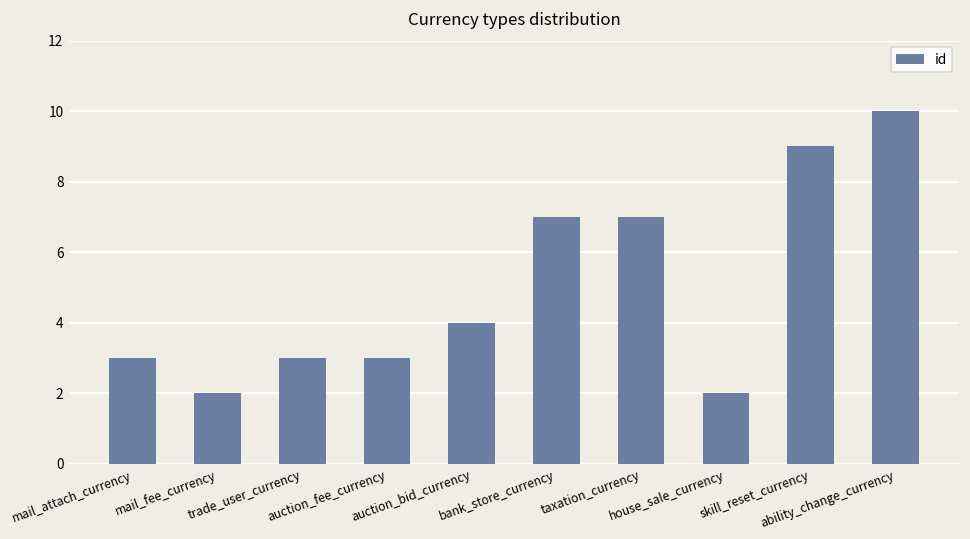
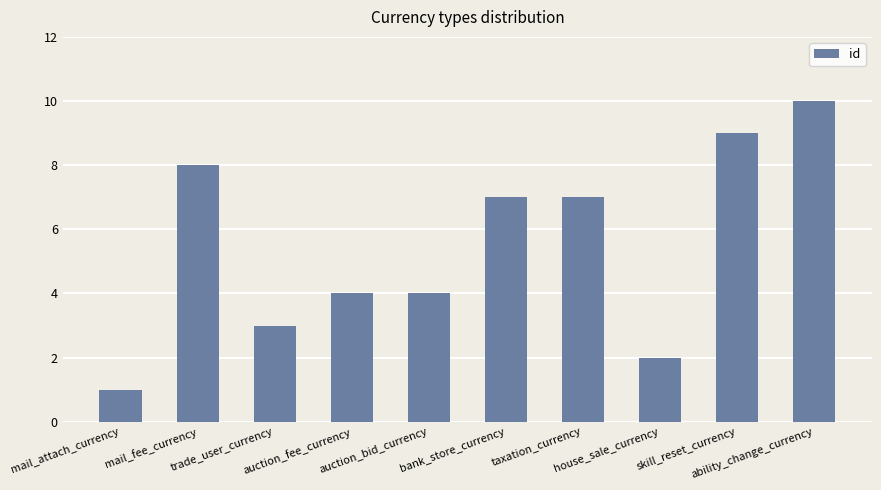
mail_attach_currency: 3 -> 1
mail_fee_currency: 2 -> 8
auction_fee_currency: 3 -> 4
